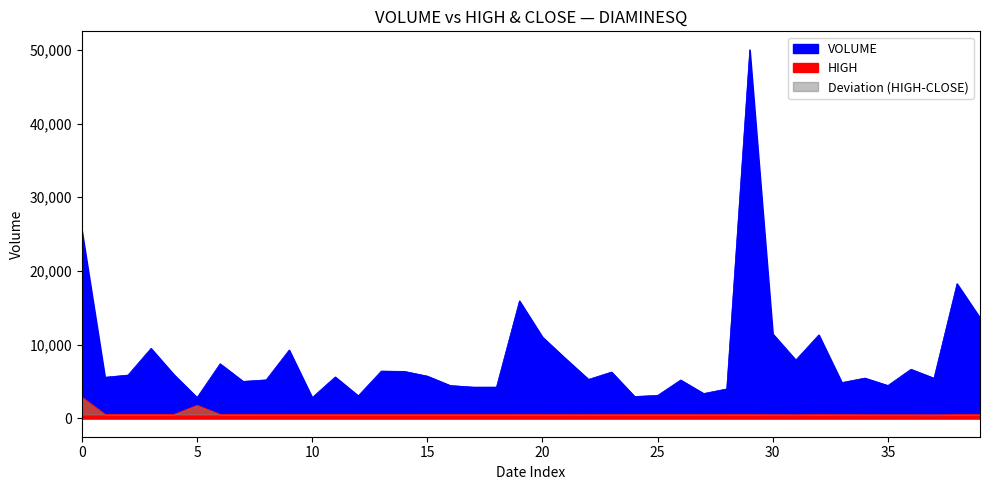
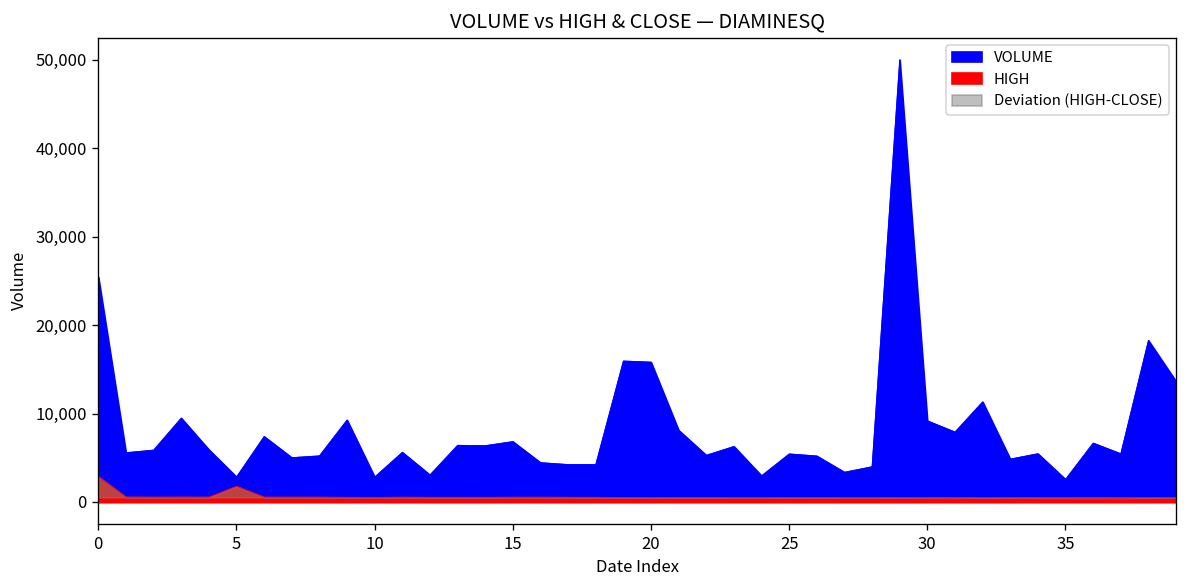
VOLUME, 15: 6,000 -> 7,000
VOLUME, 20: 11,000 -> 16,000
VOLUME, 25: 3,000 -> 5,000
VOLUME, 30: 11,000 -> 9,000
VOLUME, 35: 4,000 -> 3,000
